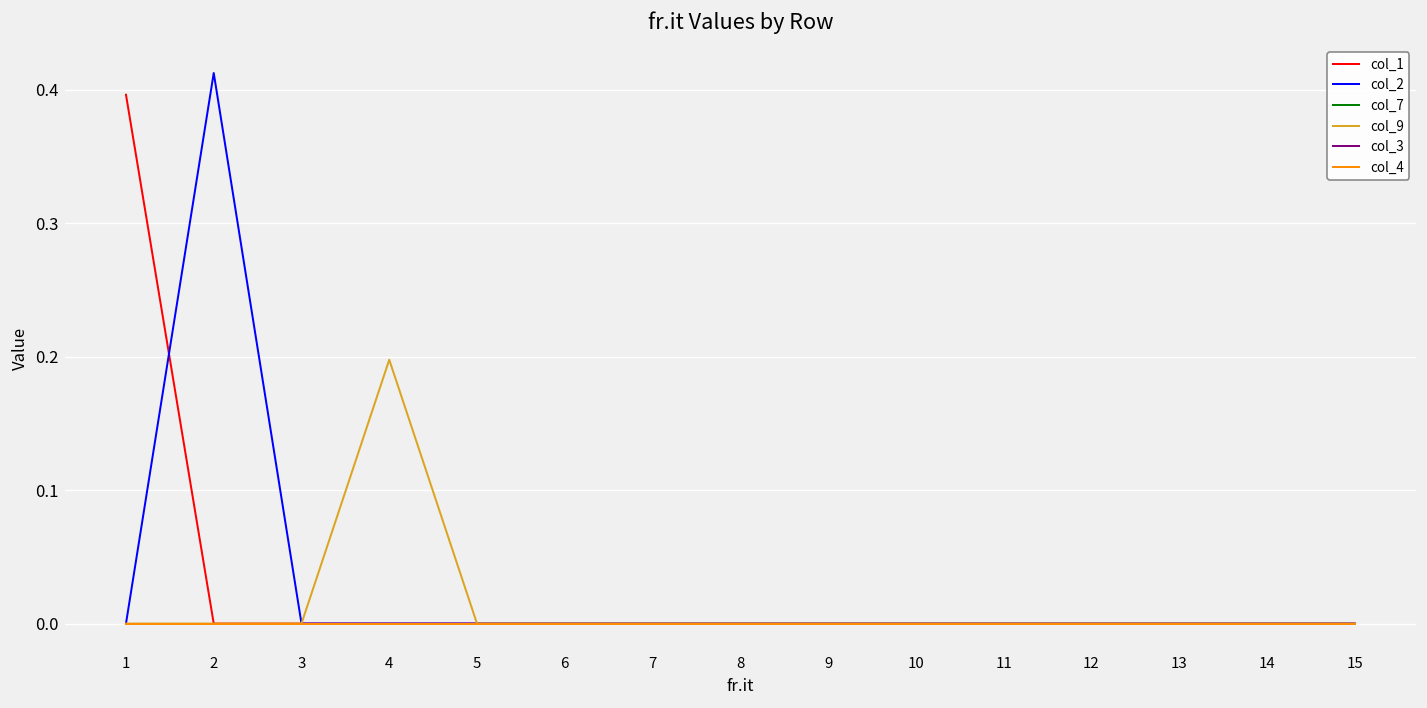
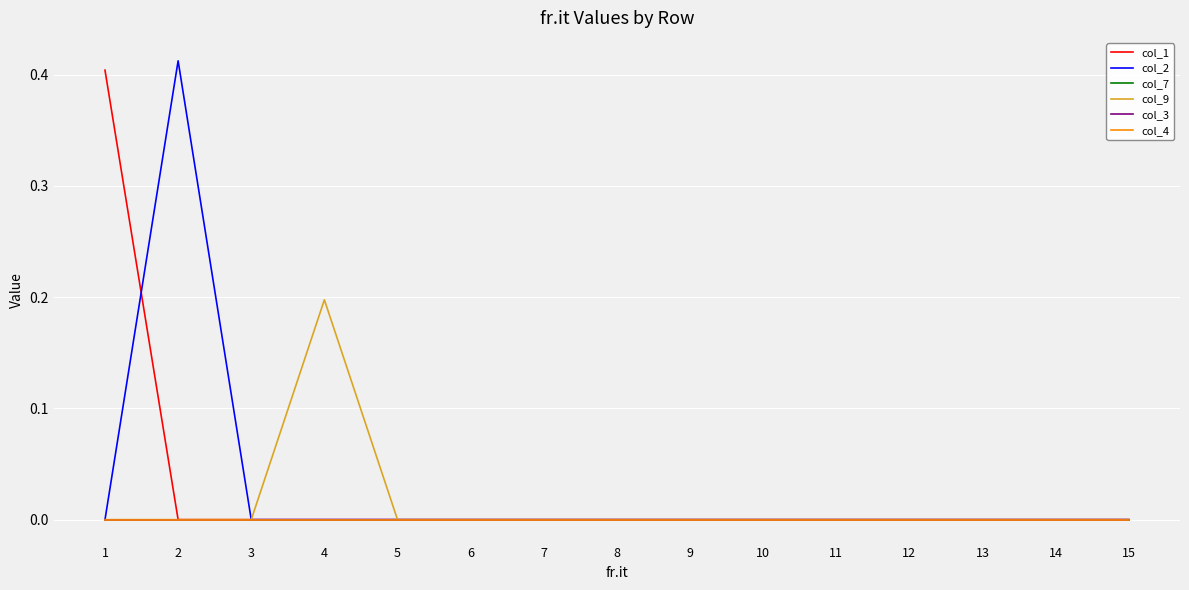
col_1, 1: 0.396 -> 0.404
